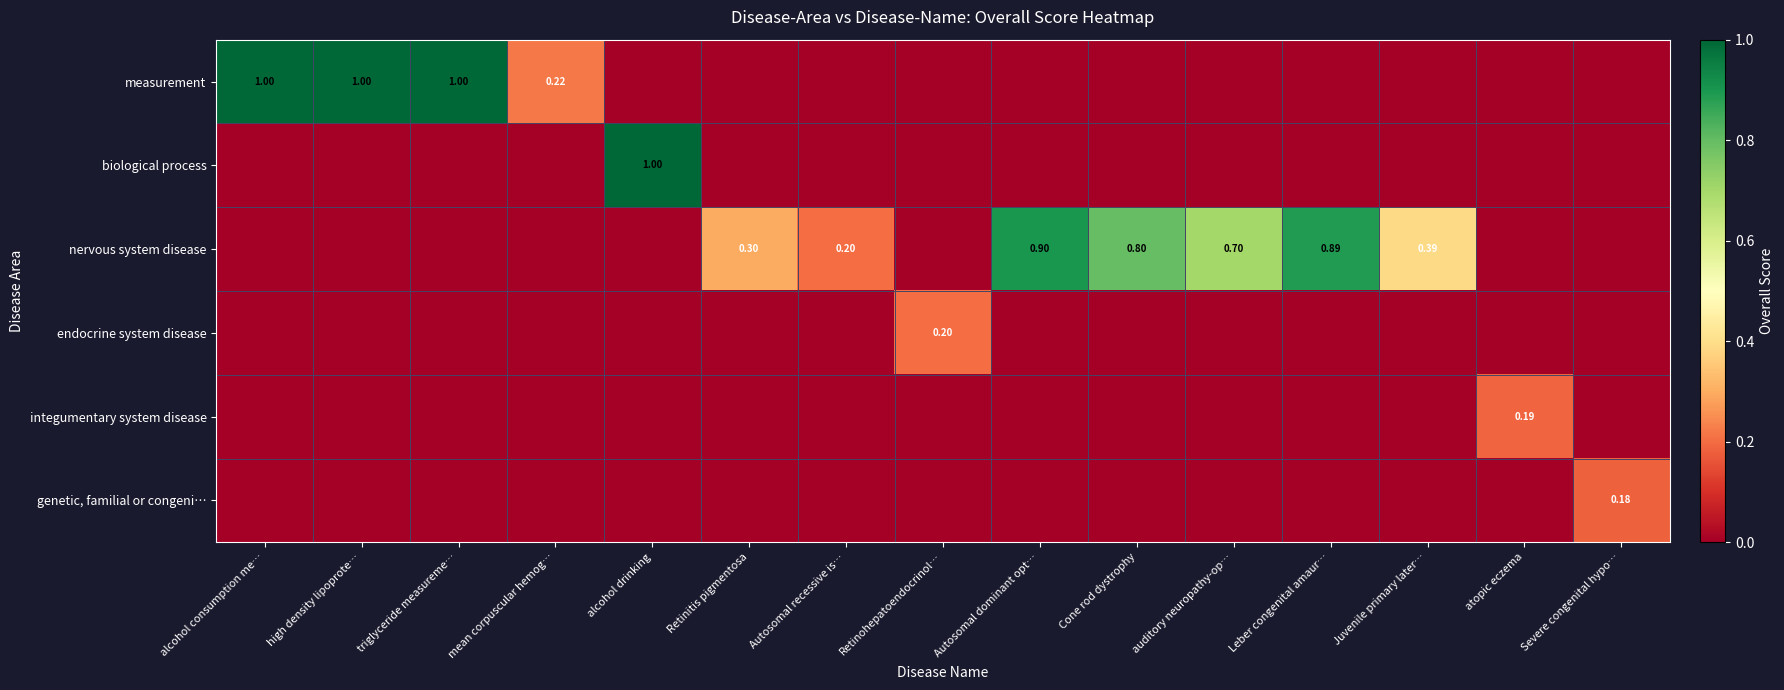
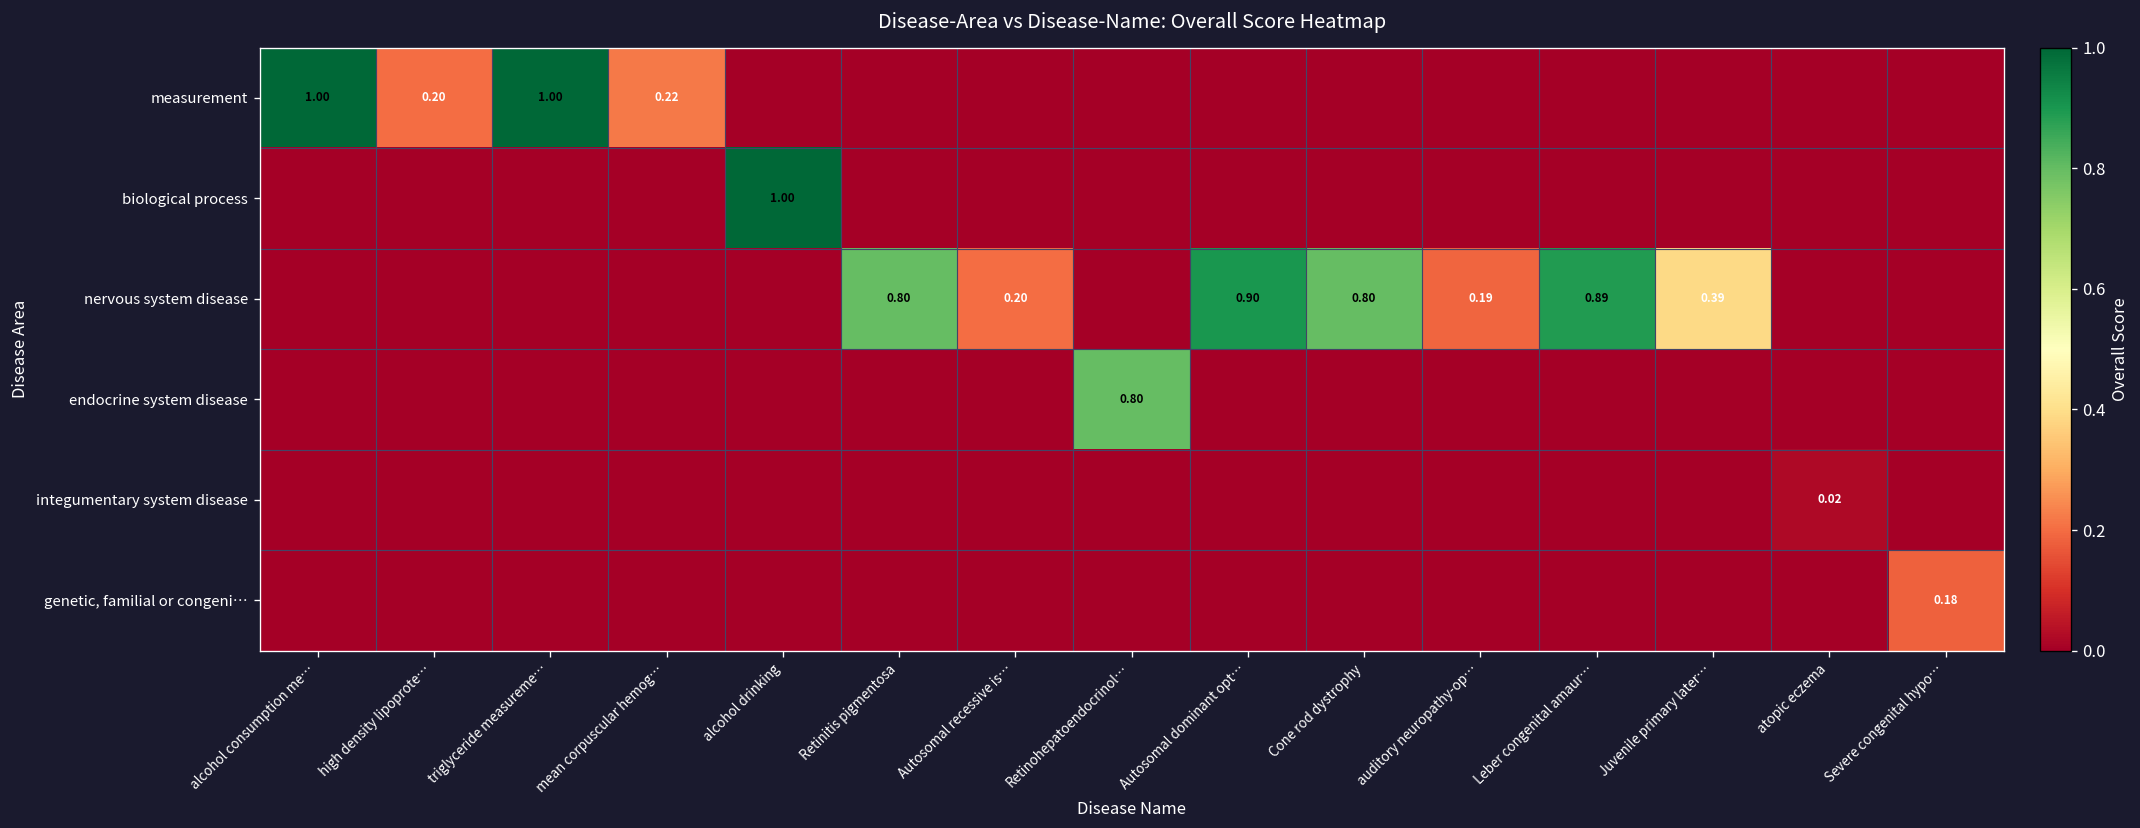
measurement, high density lipoprote…: 1.00 -> 0.20
nervous system disease, Retinitis pigmentosa: 0.30 -> 0.80
nervous system disease, auditory neuropathy-op…: 0.70 -> 0.19
endocrine system disease, Retinohepatoendocrinol…: 0.20 -> 0.80
integumentary system disease, atopic eczema: 0.19 -> 0.02
